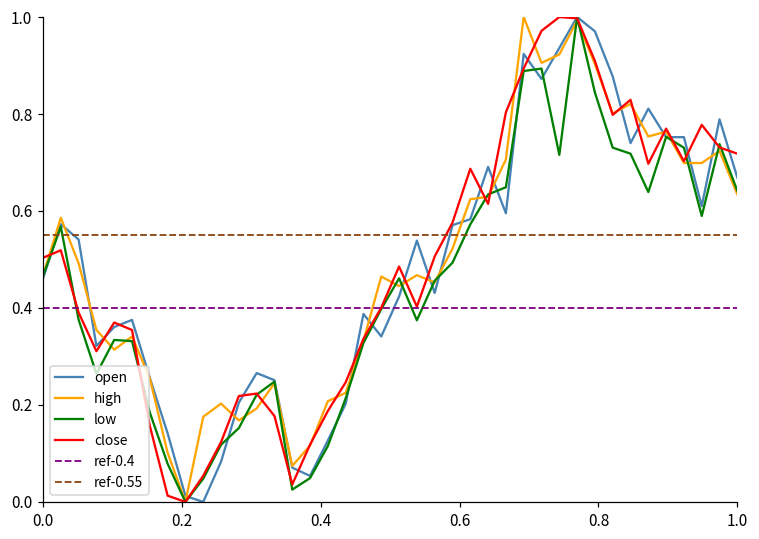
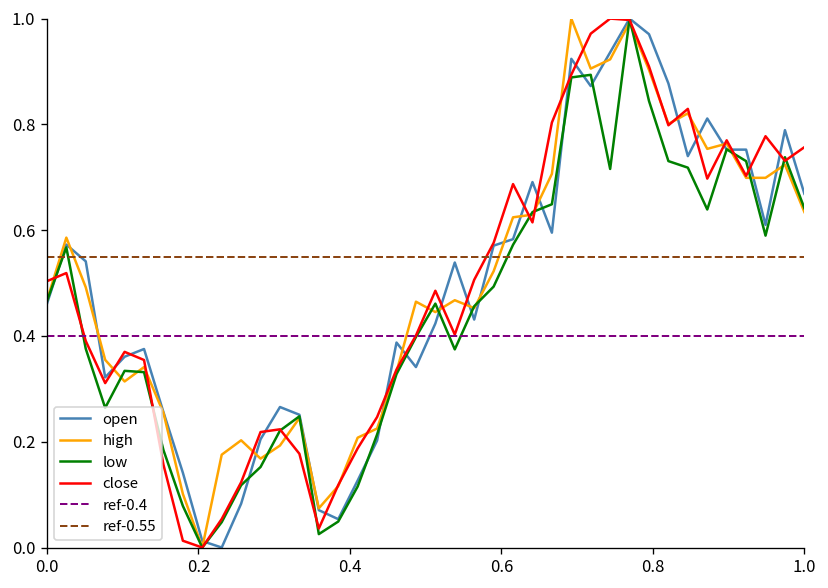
close, 1.0: 0.72 -> 0.76
